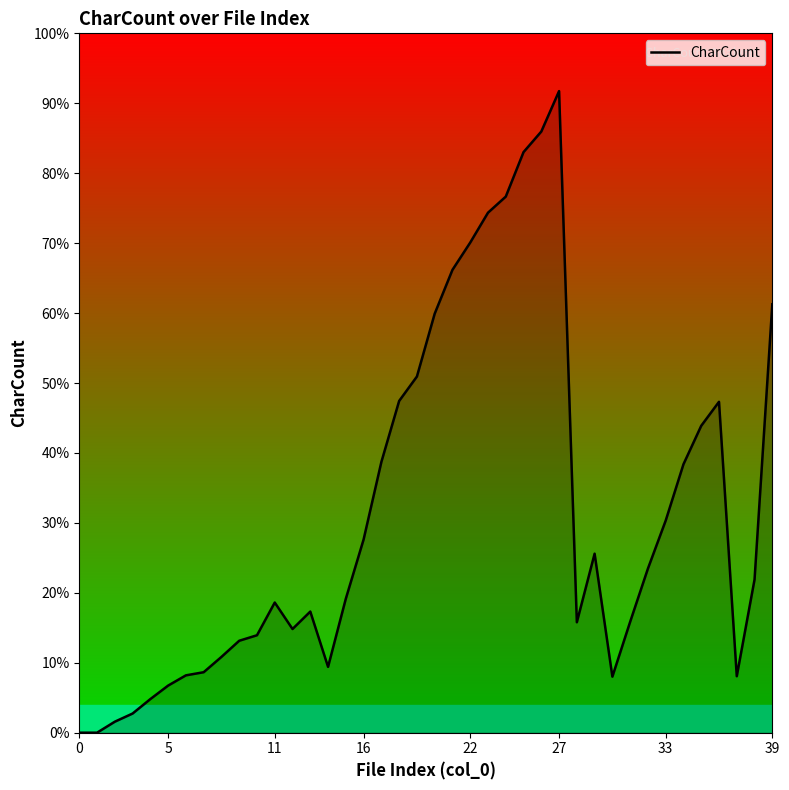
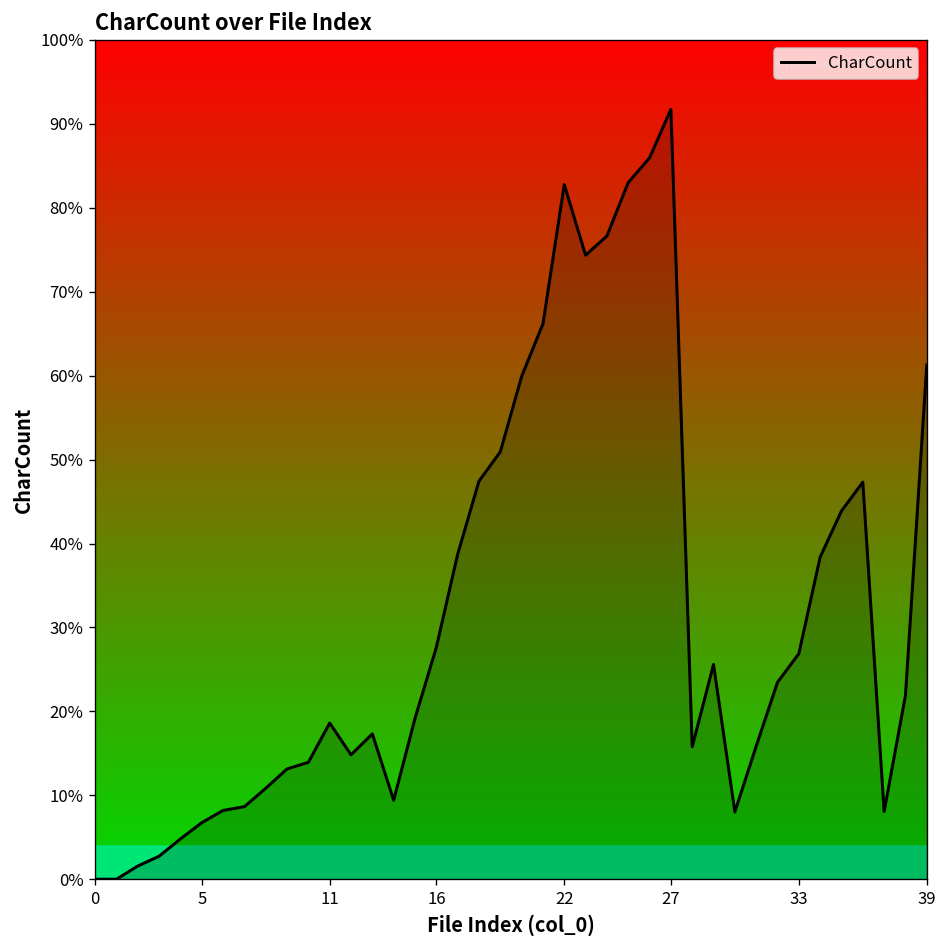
22: 70% -> 83%
33: 30% -> 27%
